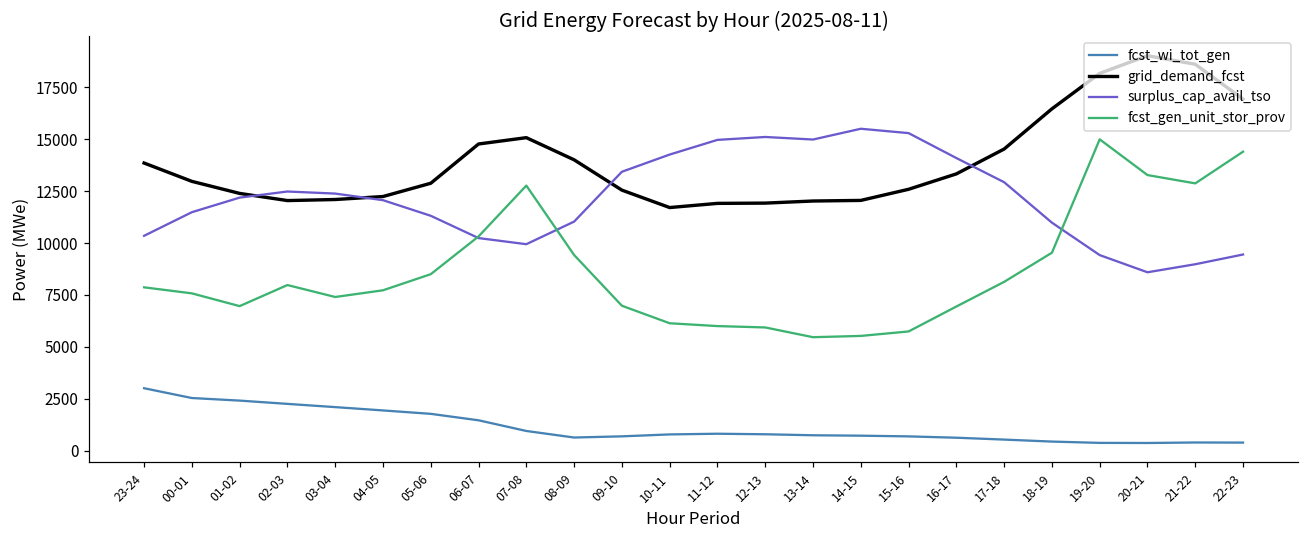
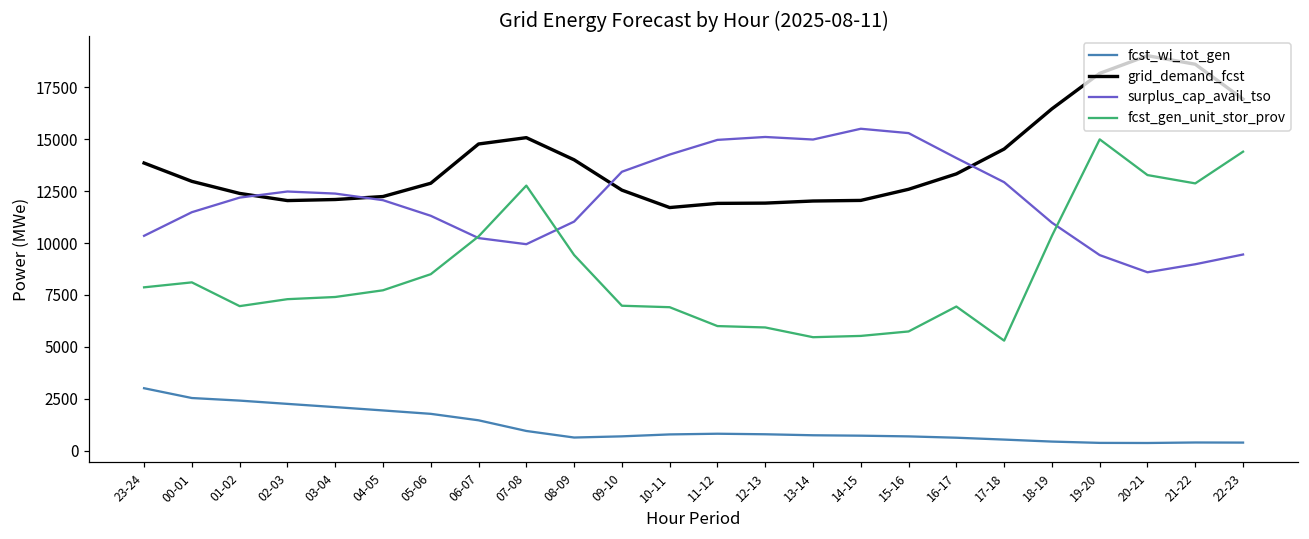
fcst_gen_unit_stor_prov, 00-01: 7600 -> 8100
fcst_gen_unit_stor_prov, 02-03: 8000 -> 7300
fcst_gen_unit_stor_prov, 10-11: 6100 -> 6900
fcst_gen_unit_stor_prov, 17-18: 8100 -> 5300
fcst_gen_unit_stor_prov, 18-19: 9500 -> 10300
